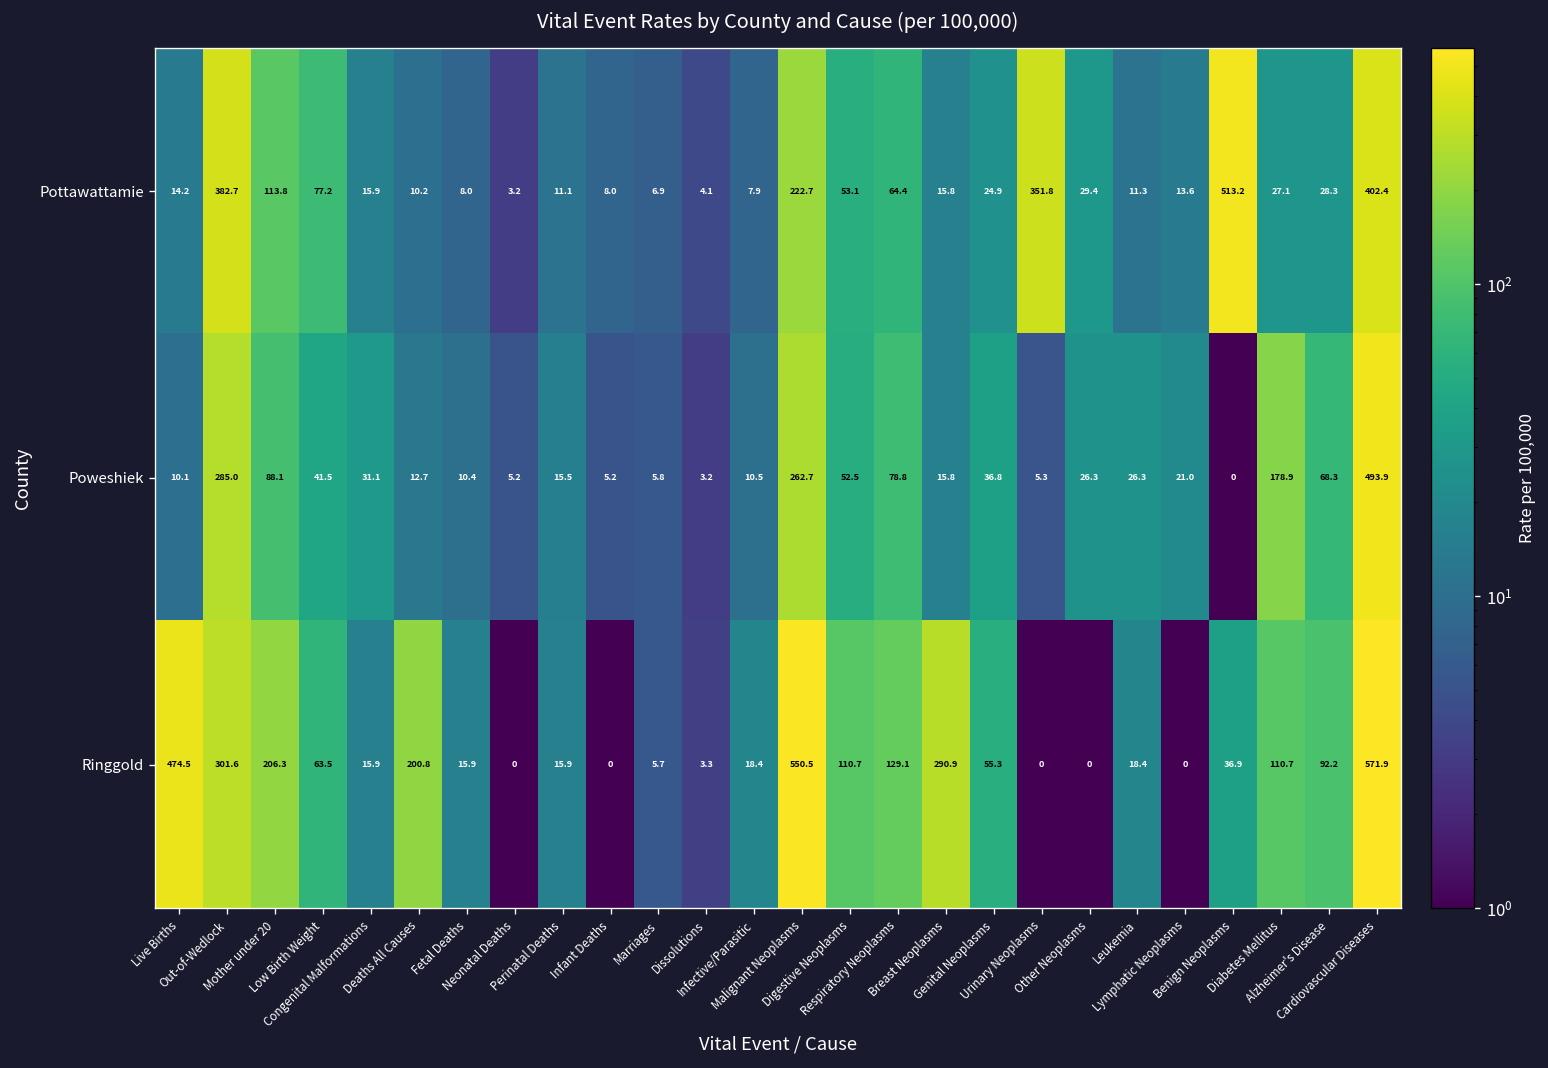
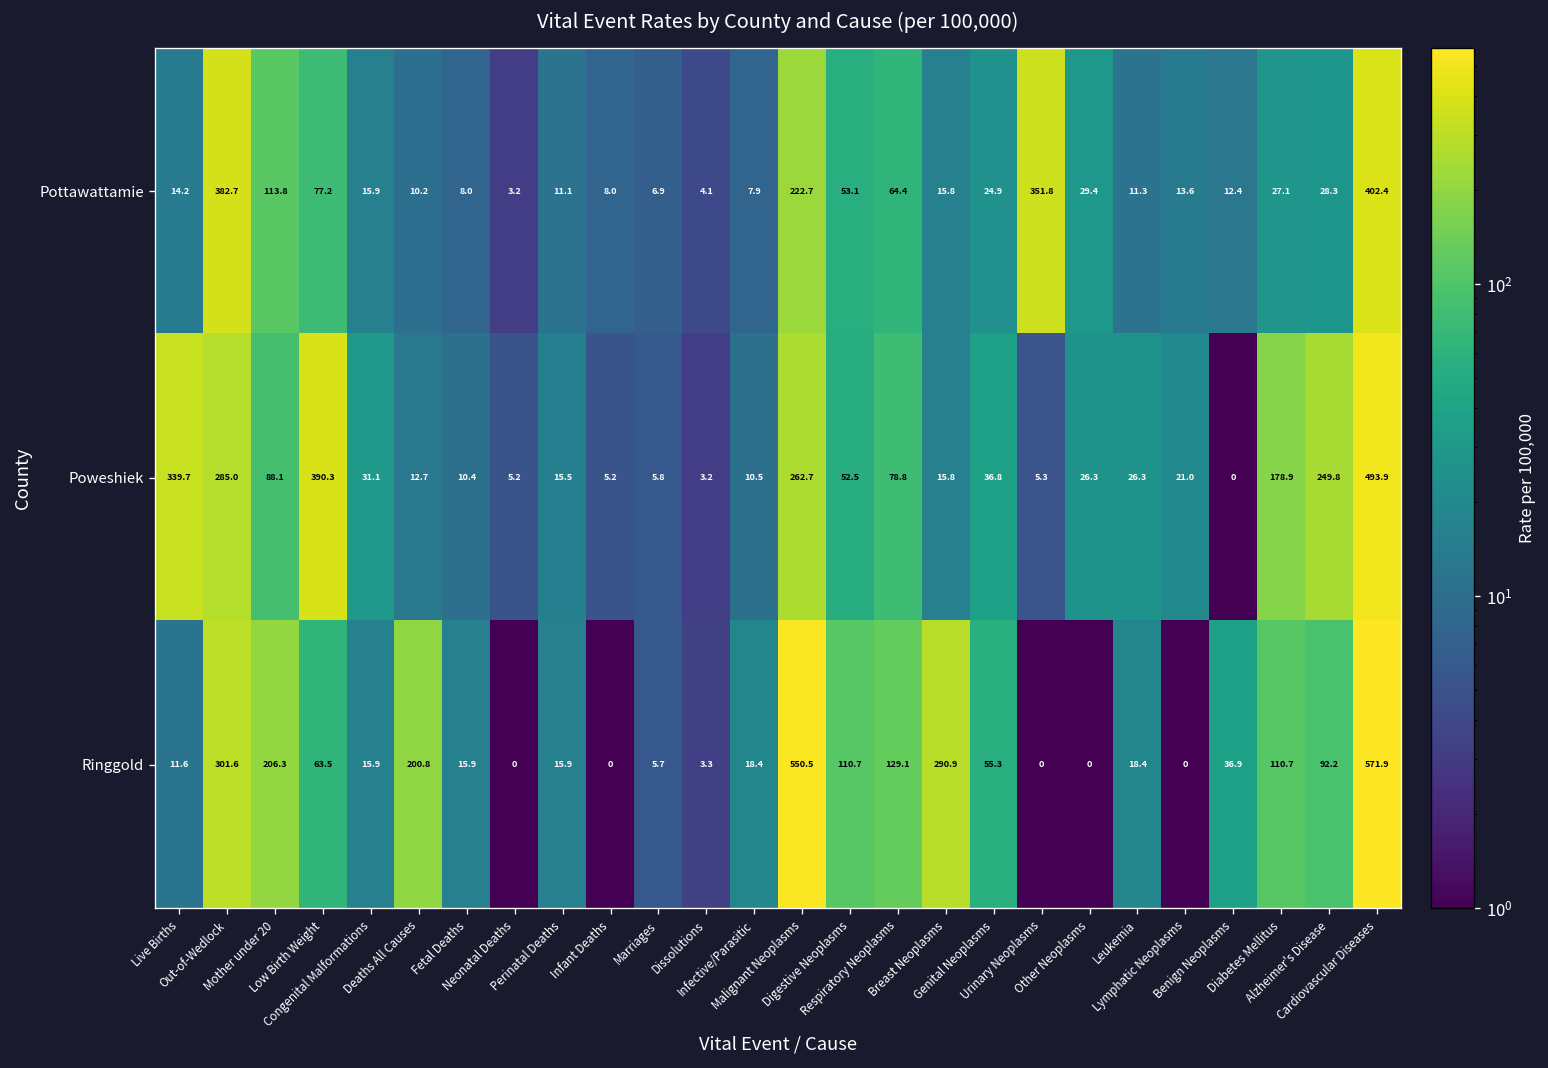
Pottawattamie, Benign Neoplasms: 513.2 -> 12.4
Poweshiek, Live Births: 10.1 -> 339.7
Poweshiek, Low Birth Weight: 41.5 -> 390.3
Poweshiek, Alzheimer's Disease: 68.3 -> 249.8
Ringgold, Live Births: 474.5 -> 11.6
